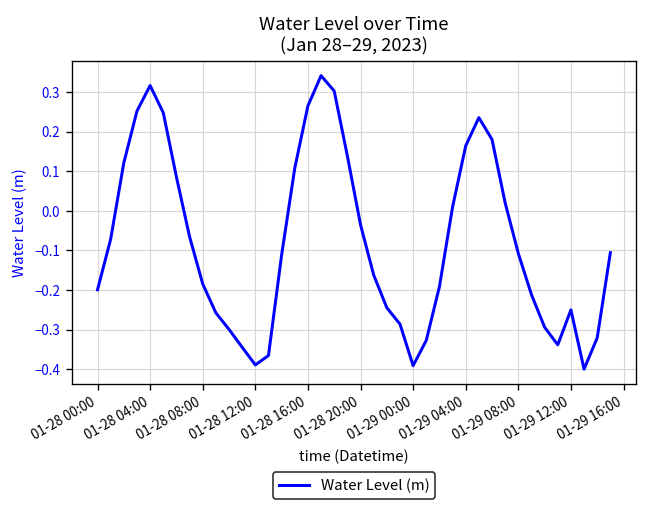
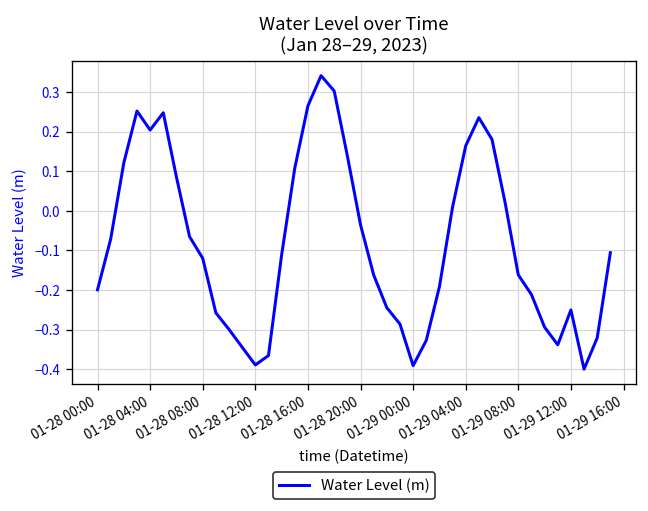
01-28 04:00: 0.32 -> 0.20
01-28 08:00: -0.18 -> -0.12
01-29 08:00: -0.11 -> -0.16
